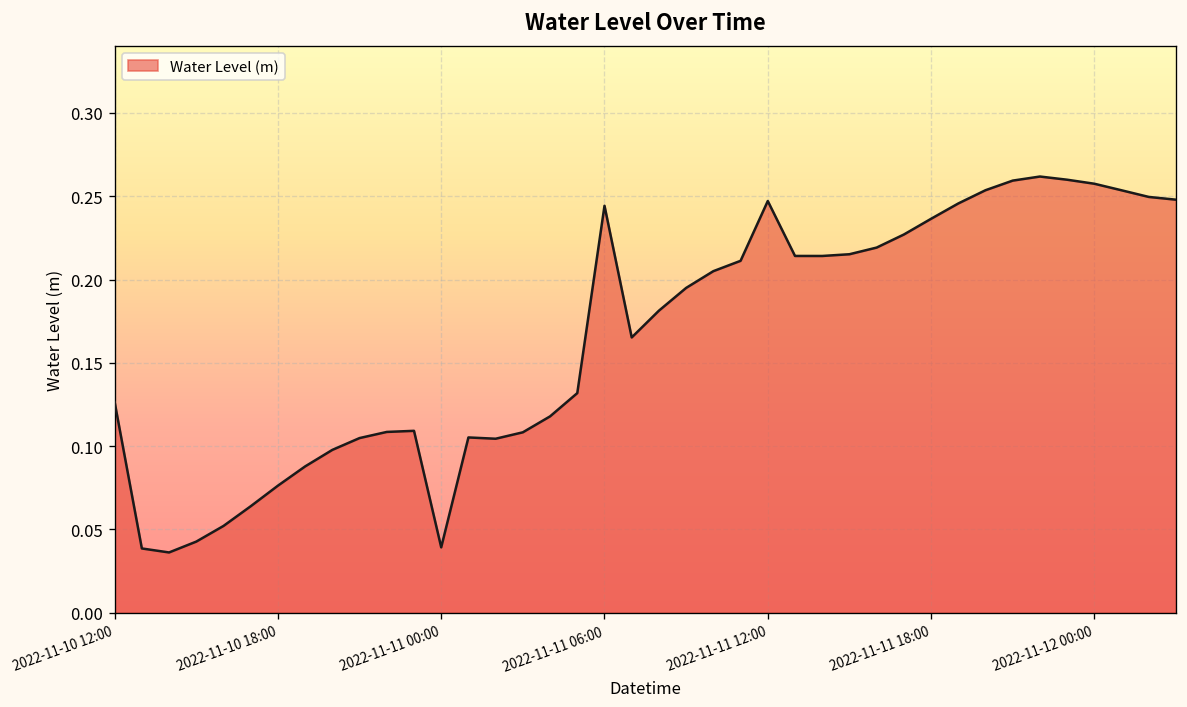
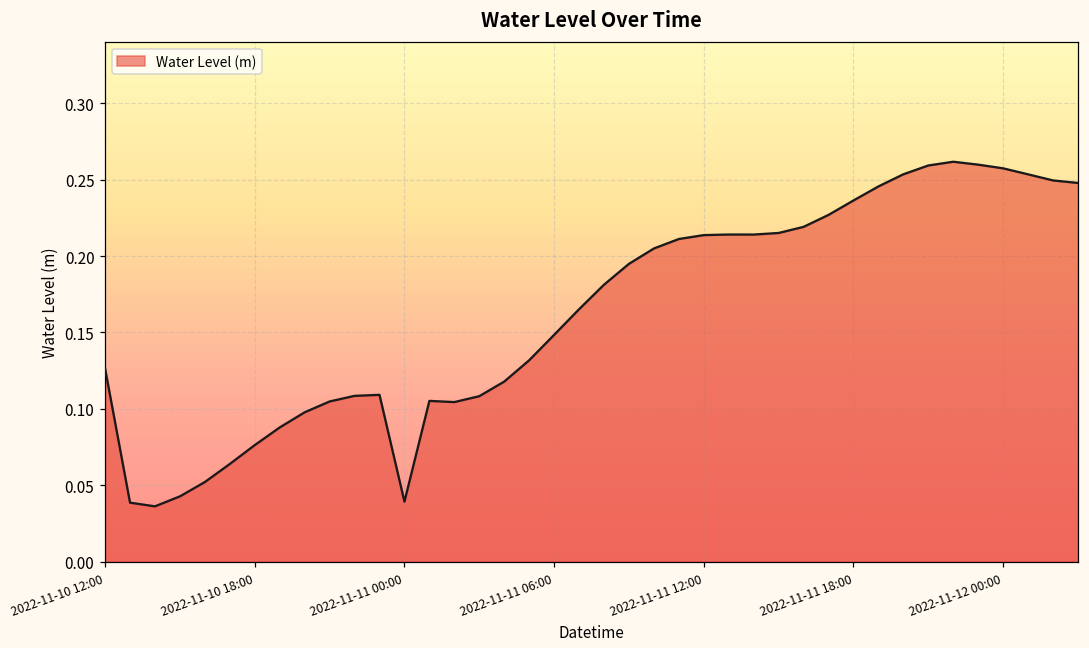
2022-11-11 06:00: 0.244 -> 0.148
2022-11-11 12:00: 0.247 -> 0.214
